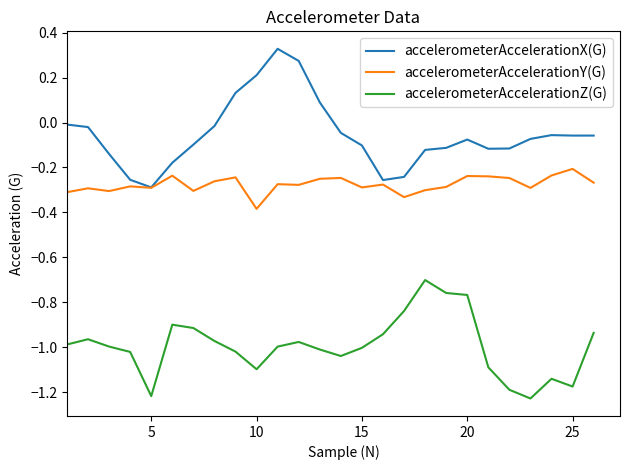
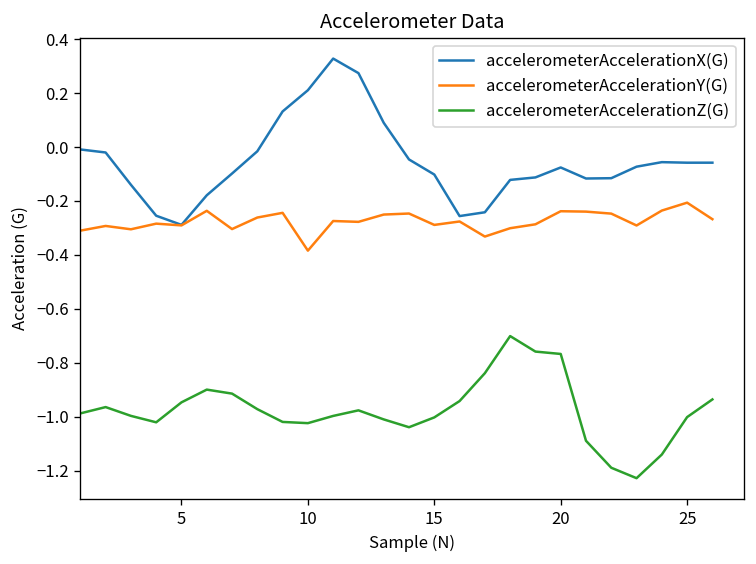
accelerometerAccelerationZ(G), 5: -1.22 -> -0.95
accelerometerAccelerationZ(G), 10: -1.10 -> -1.02
accelerometerAccelerationZ(G), 25: -1.17 -> -1.00
